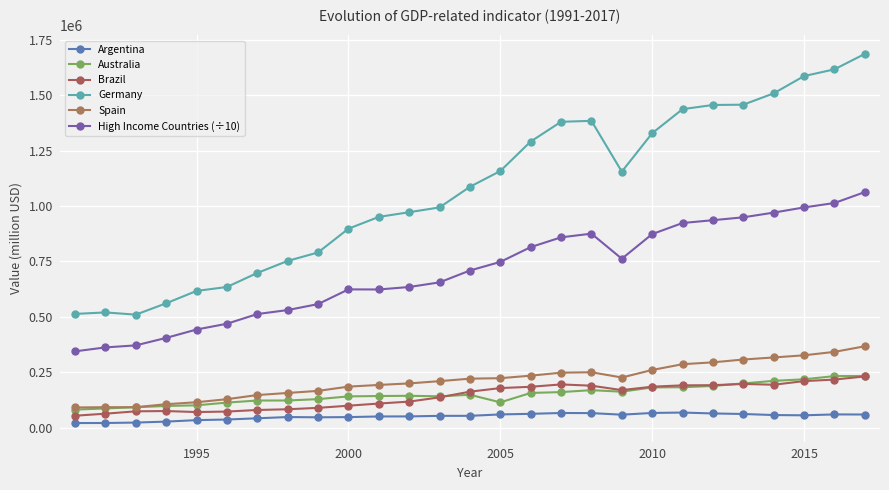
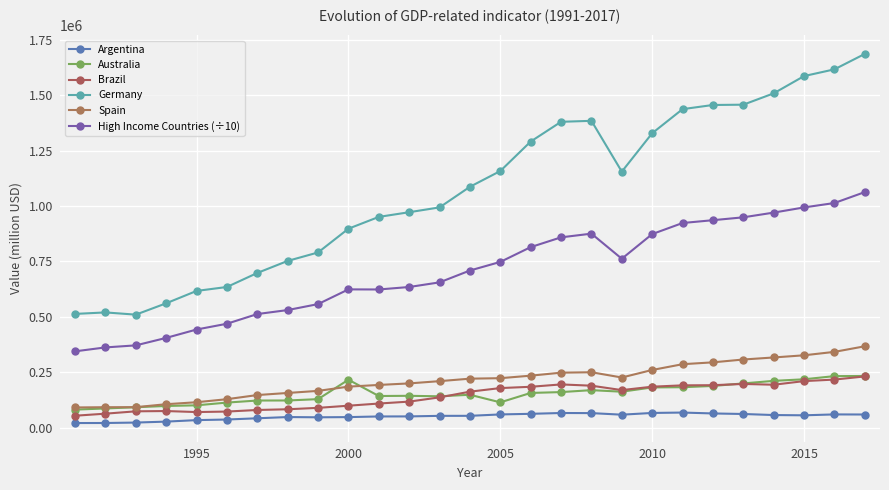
Australia, 2000: 140000 -> 220000
